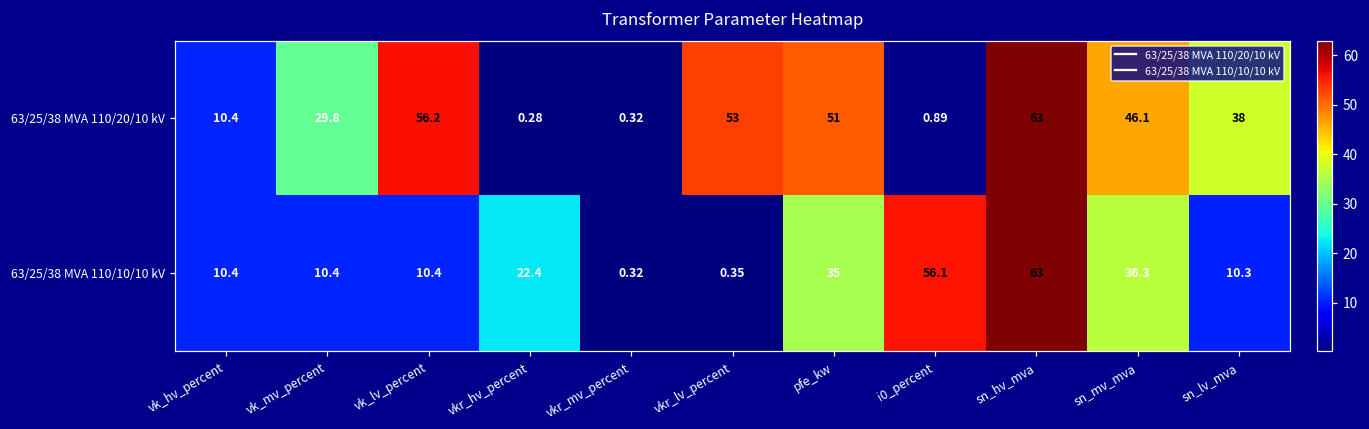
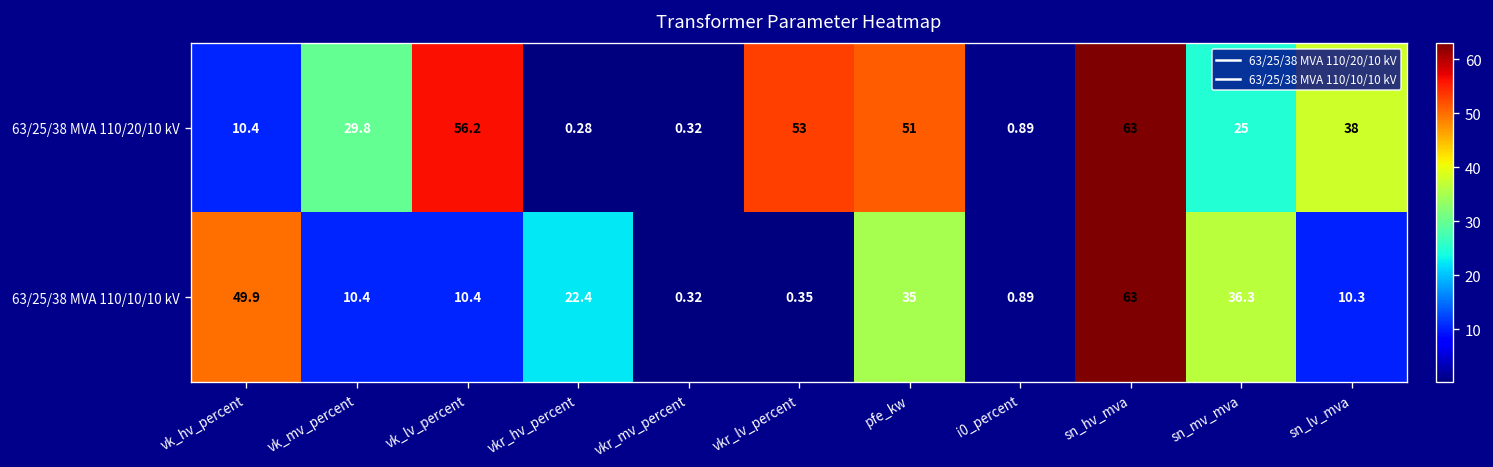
63/25/38 MVA 110/20/10 kV, sn_mv_mva: 46.1 -> 25
63/25/38 MVA 110/10/10 kV, vk_hv_percent: 10.4 -> 49.9
63/25/38 MVA 110/10/10 kV, i0_percent: 56.1 -> 0.89
